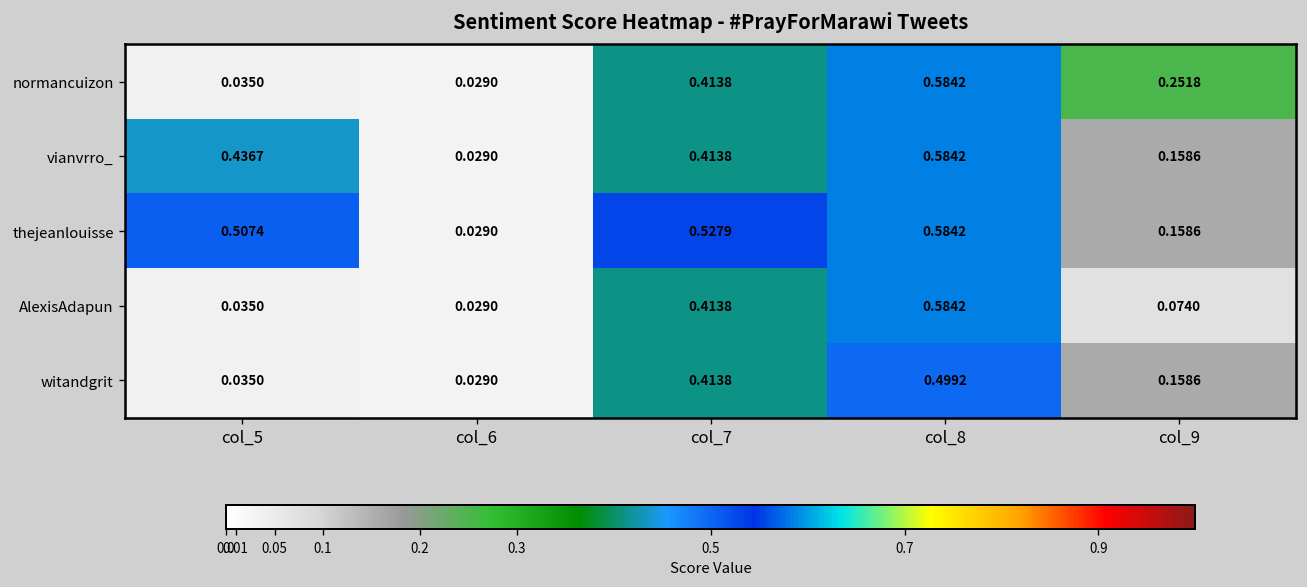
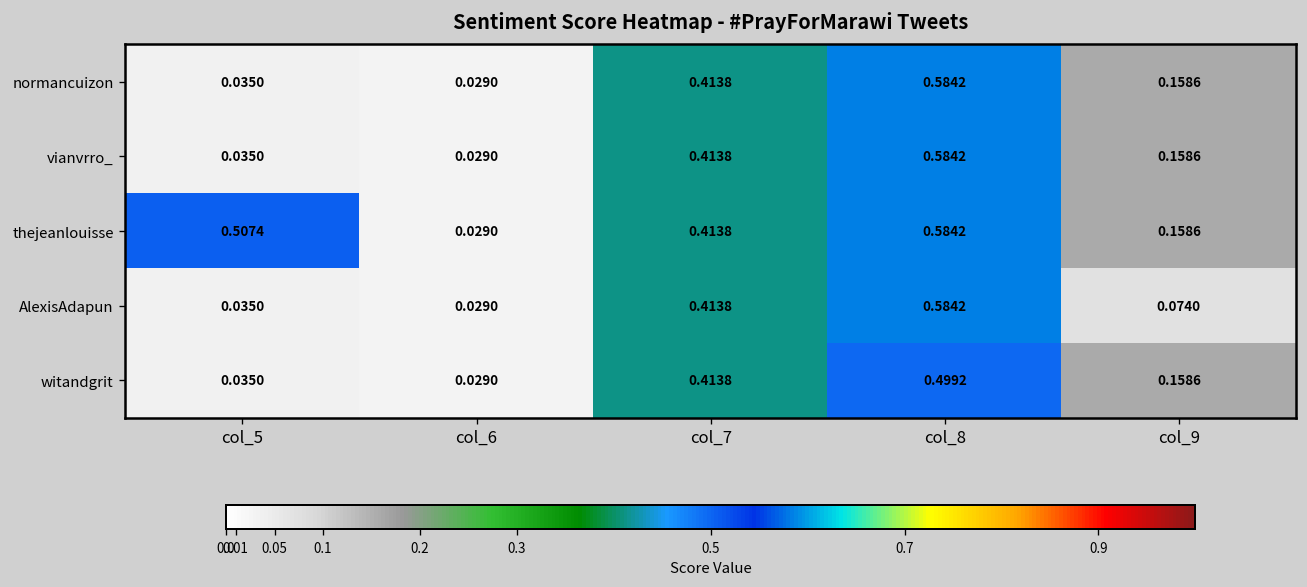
normancuizon, col_9: 0.2518 -> 0.1586
vianvrro_, col_5: 0.4367 -> 0.0350
thejeanlouisse, col_7: 0.5279 -> 0.4138
